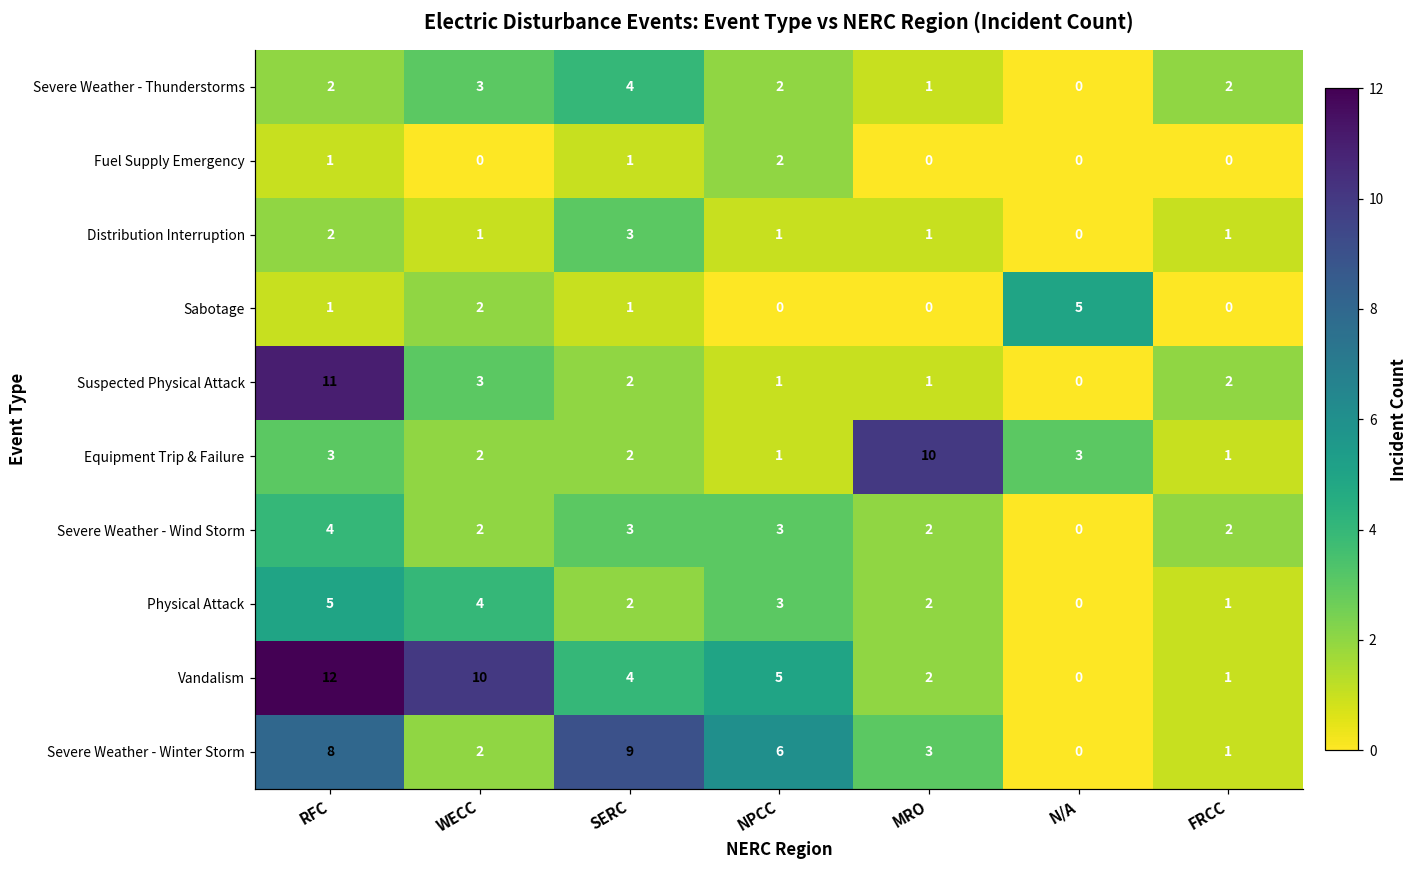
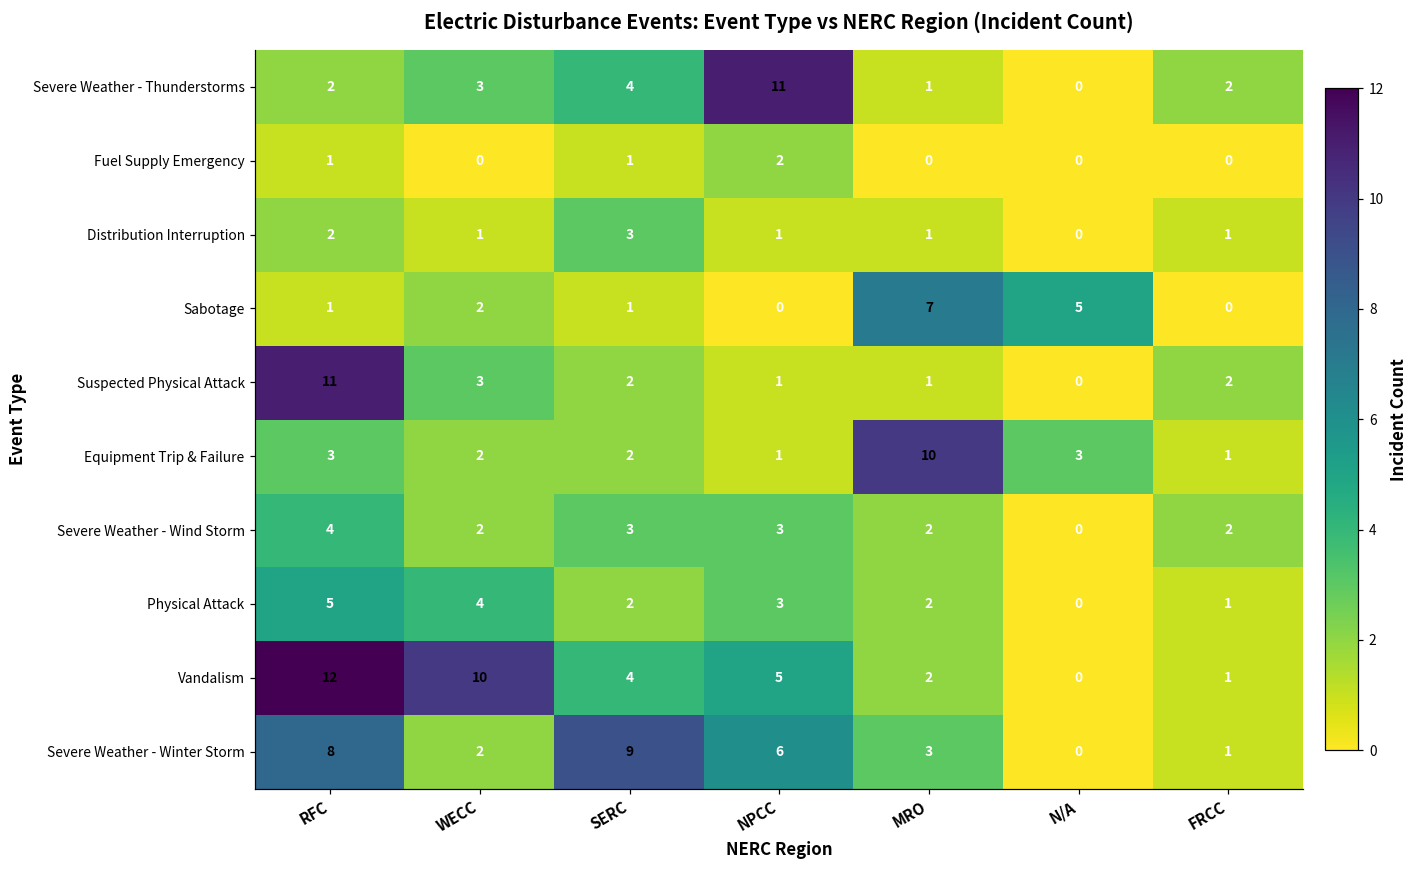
Severe Weather - Thunderstorms, NPCC: 2 -> 11
Sabotage, MRO: 0 -> 7
